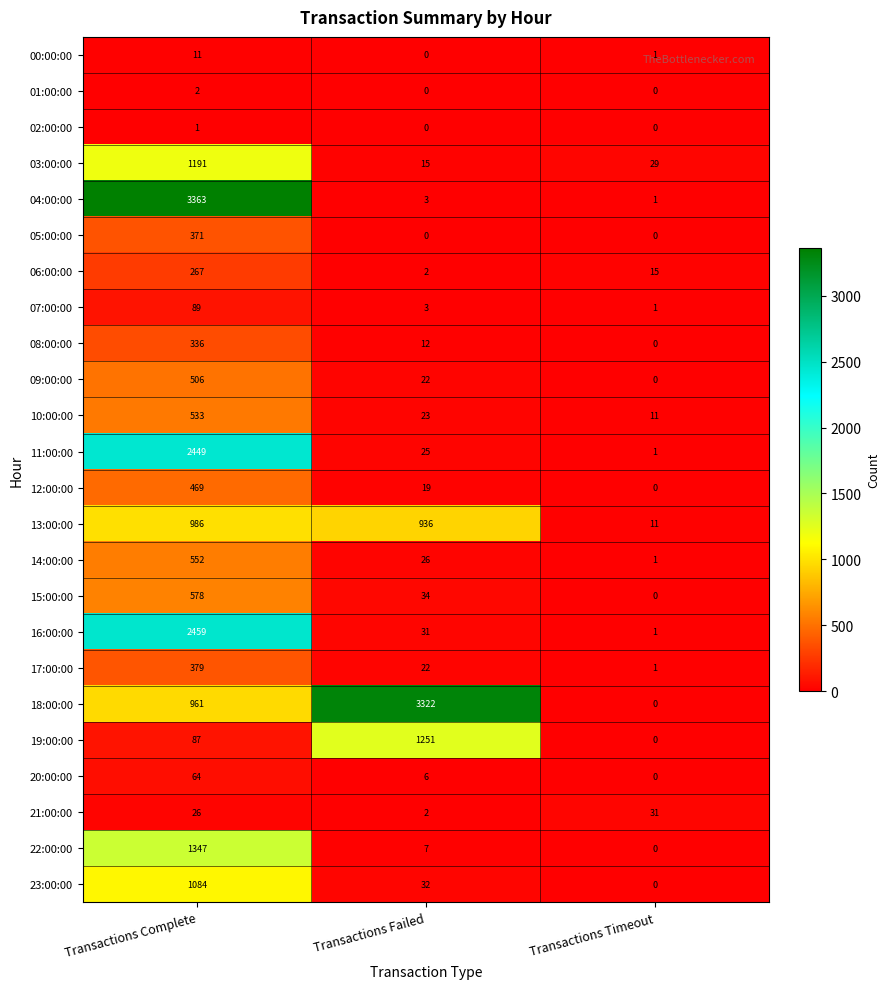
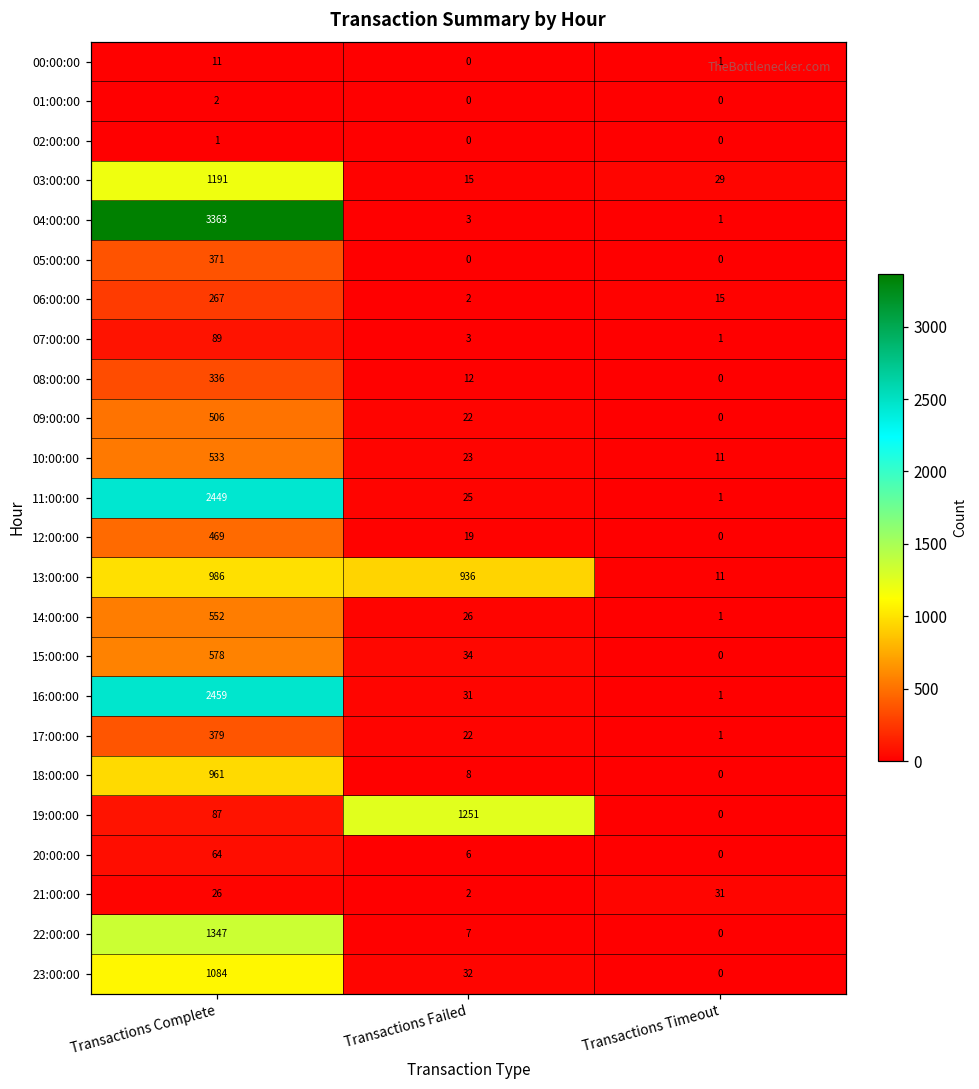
18:00:00, Transactions Failed: 3322 -> 8
